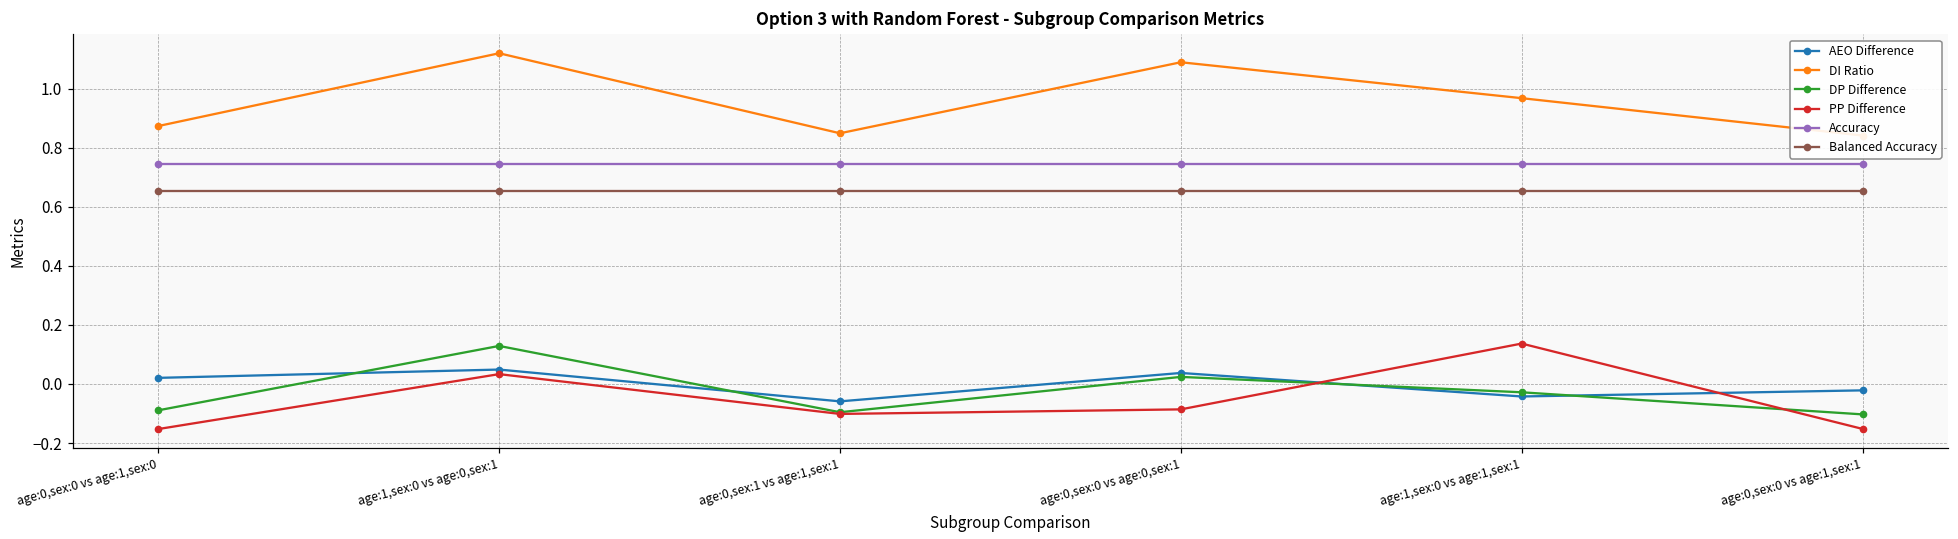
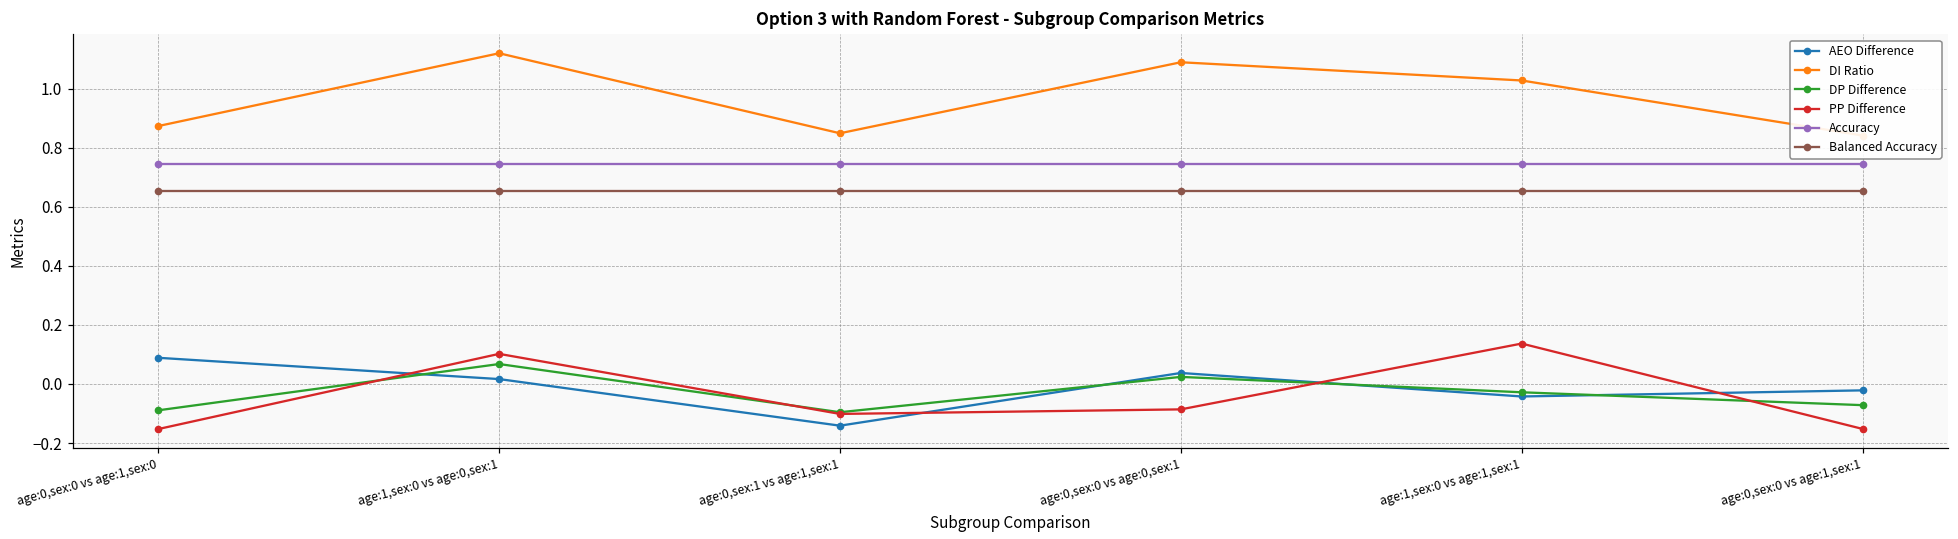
AEO Difference, age:0,sex:0 vs age:1,sex:0: 0.02 -> 0.09
AEO Difference, age:1,sex:0 vs age:0,sex:1: 0.05 -> 0.02
DP Difference, age:1,sex:0 vs age:0,sex:1: 0.13 -> 0.07
PP Difference, age:1,sex:0 vs age:0,sex:1: 0.03 -> 0.10
AEO Difference, age:0,sex:1 vs age:1,sex:1: -0.06 -> -0.14
DI Ratio, age:1,sex:0 vs age:1,sex:1: 0.97 -> 1.03
DP Difference, age:0,sex:0 vs age:1,sex:1: -0.10 -> -0.07
